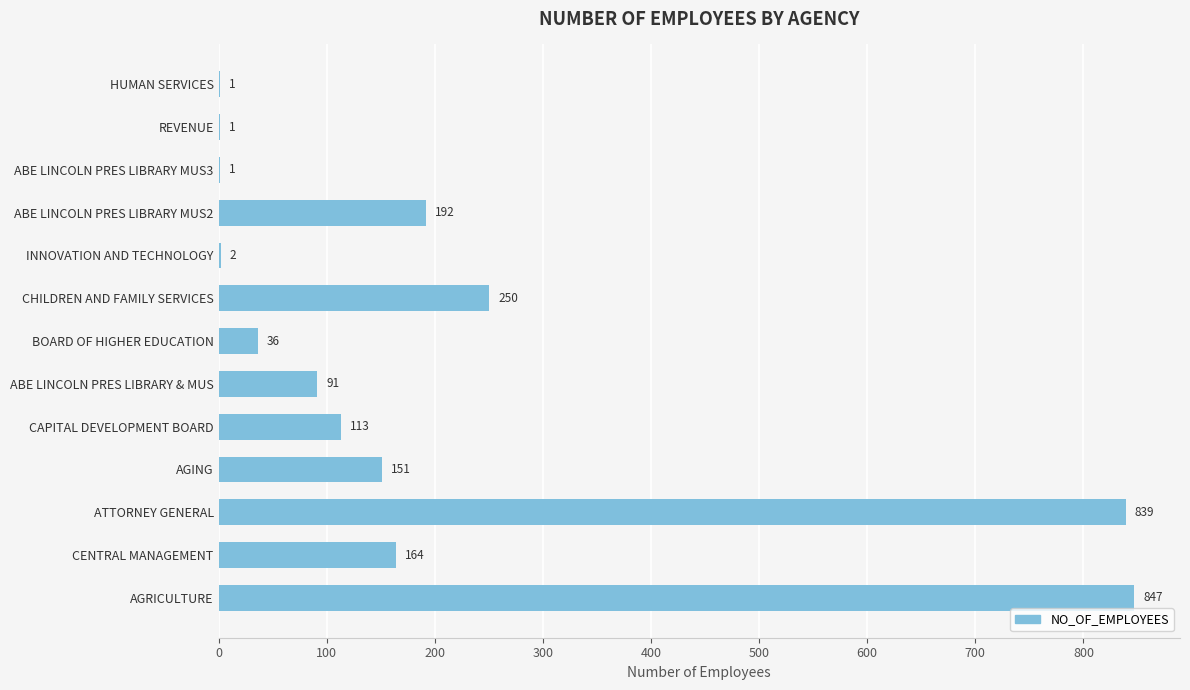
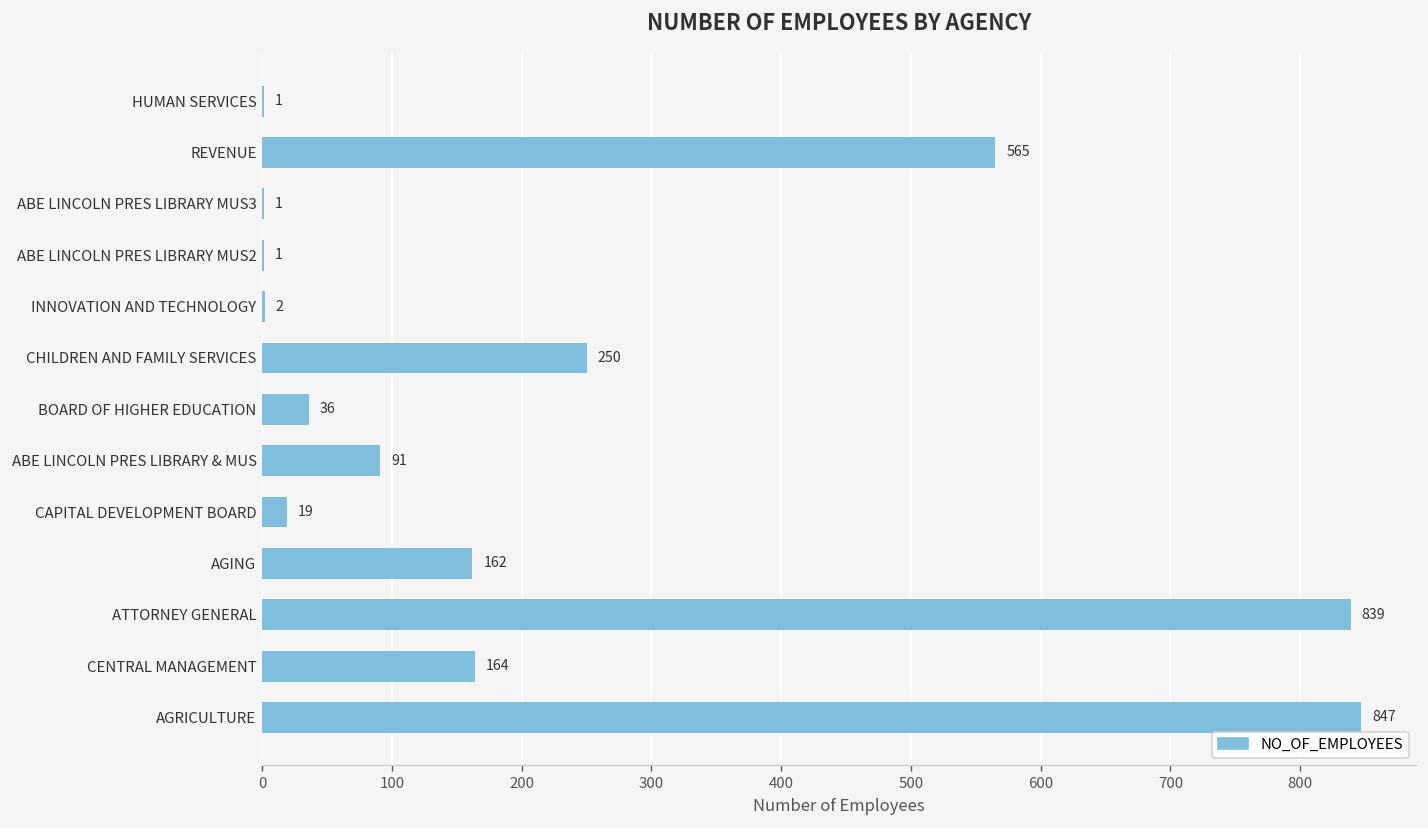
REVENUE: 1 -> 565
ABE LINCOLN PRES LIBRARY MUS2: 192 -> 1
CAPITAL DEVELOPMENT BOARD: 113 -> 19
AGING: 151 -> 162
